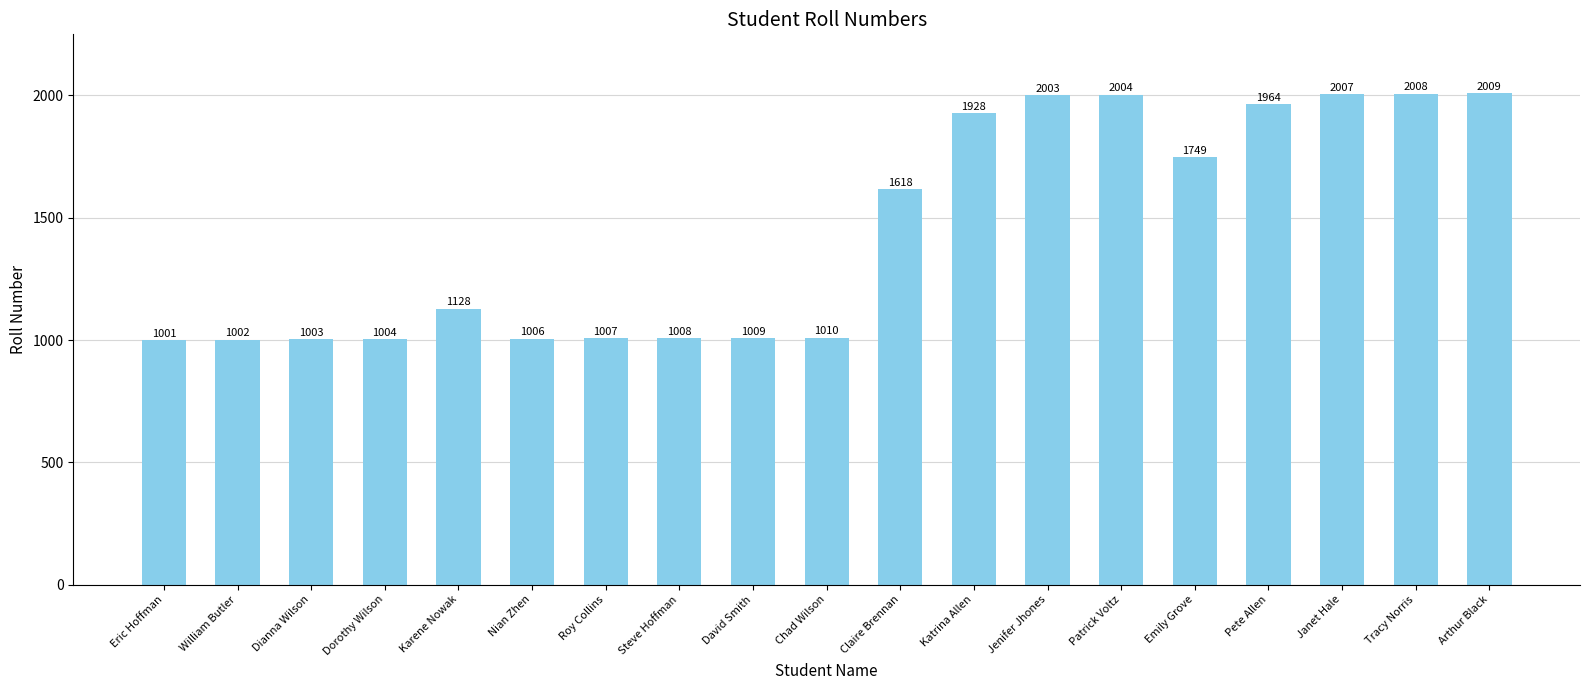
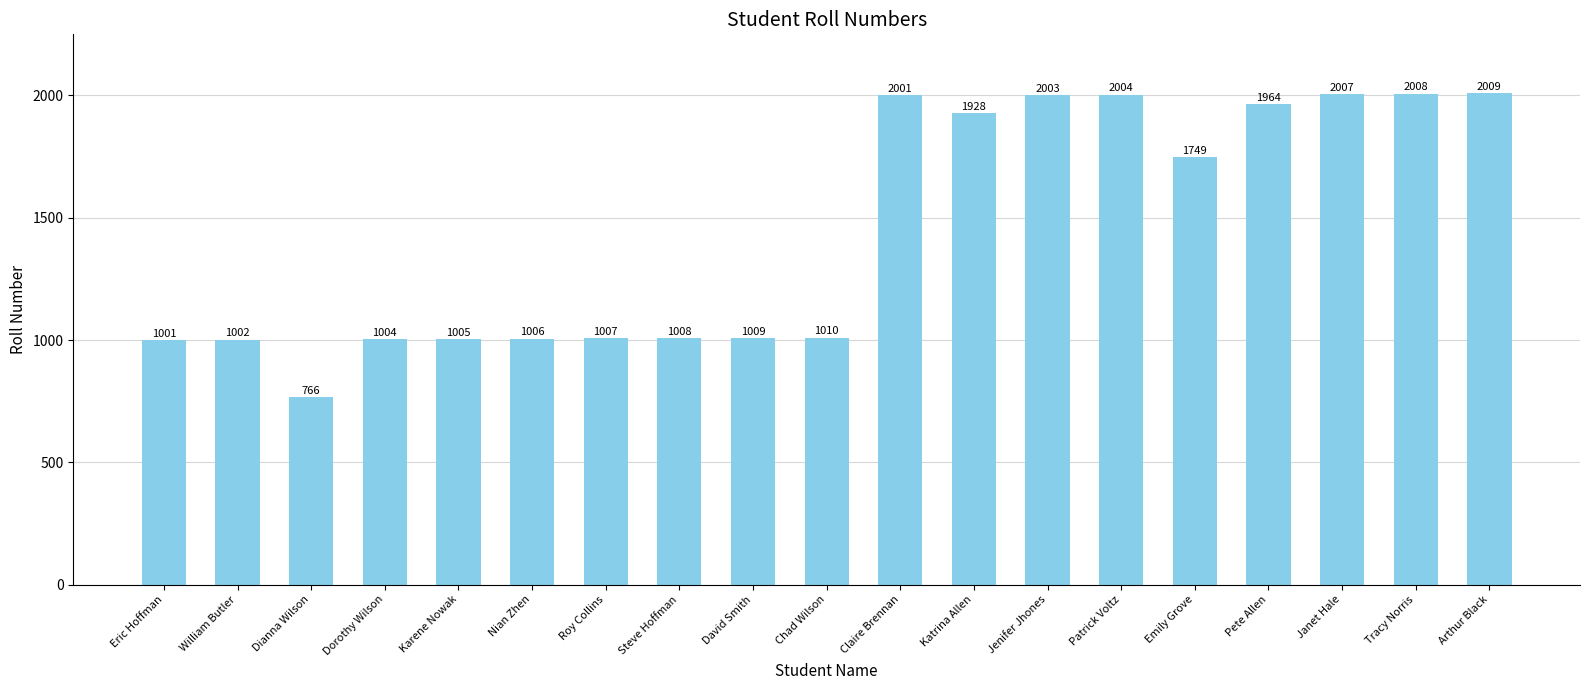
Dianna Wilson: 1003 -> 766
Karene Nowak: 1128 -> 1005
Claire Brennan: 1618 -> 2001
